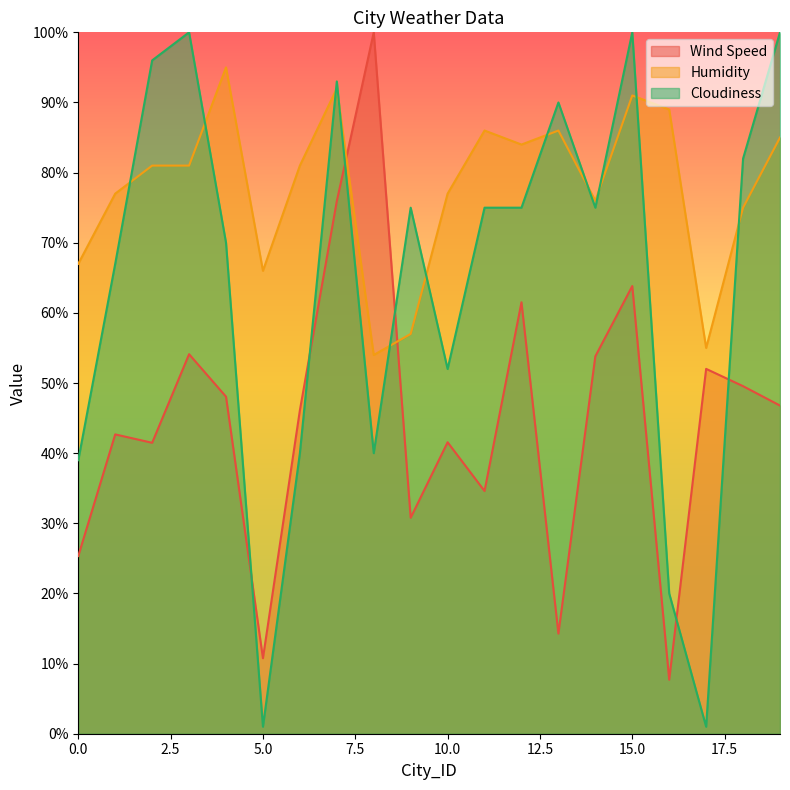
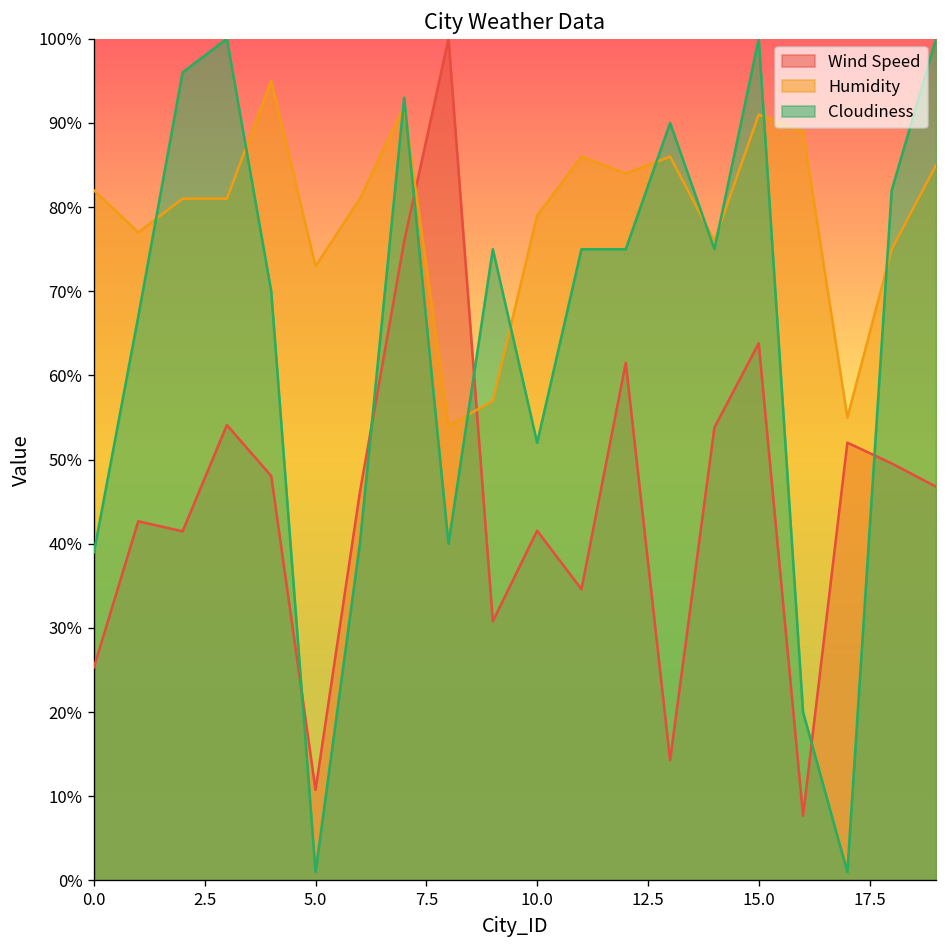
Humidity, 0.0: 67% -> 82%
Humidity, 5.0: 66% -> 73%
Humidity, 10.0: 77% -> 79%
